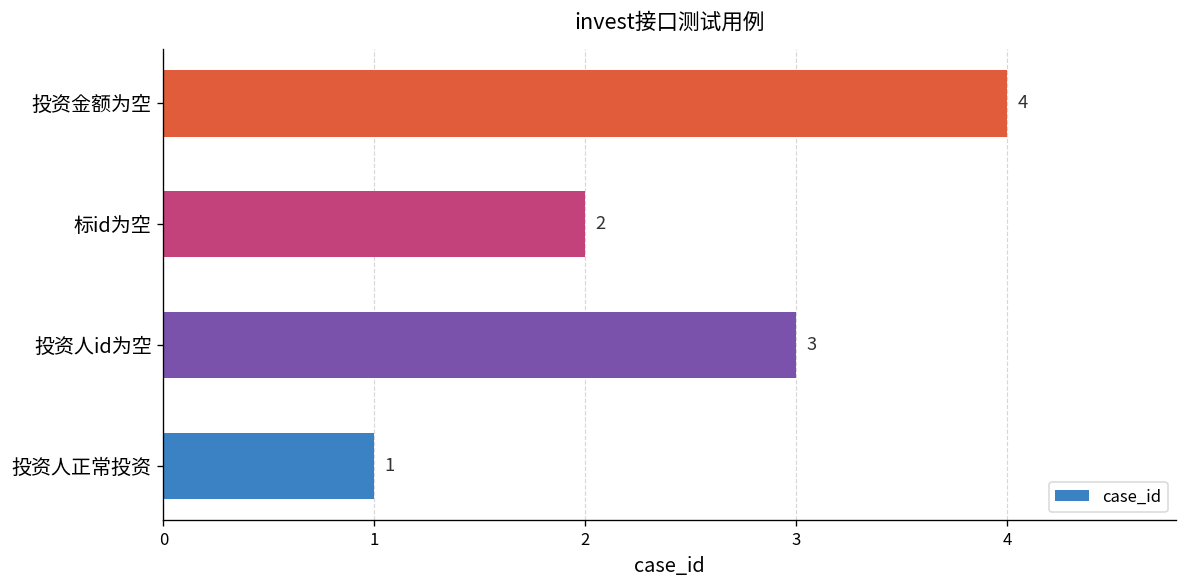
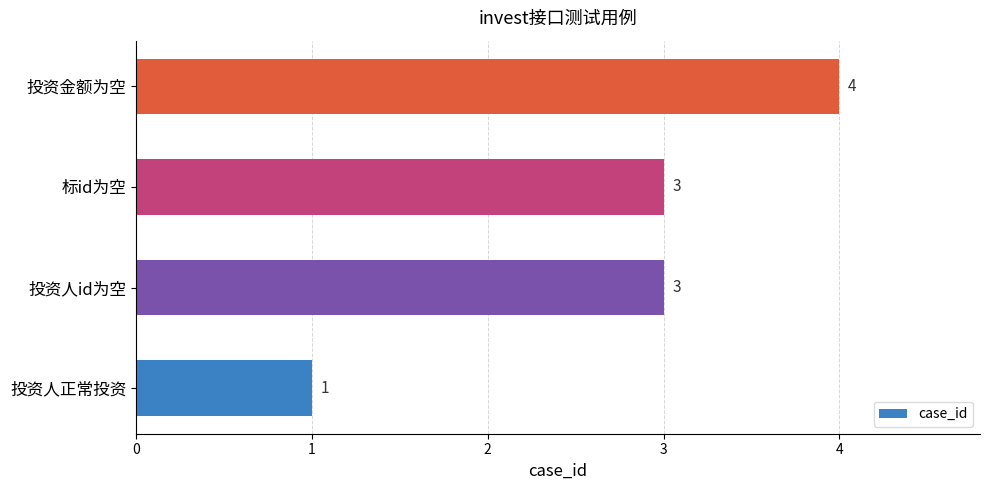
标id为空: 2 -> 3
